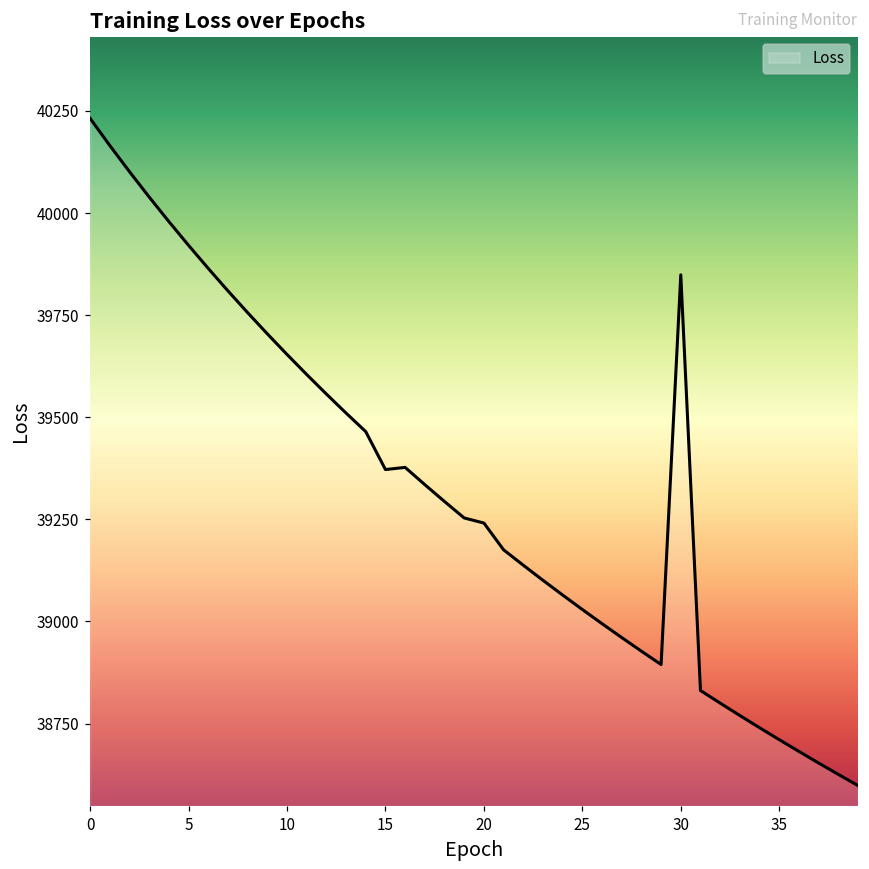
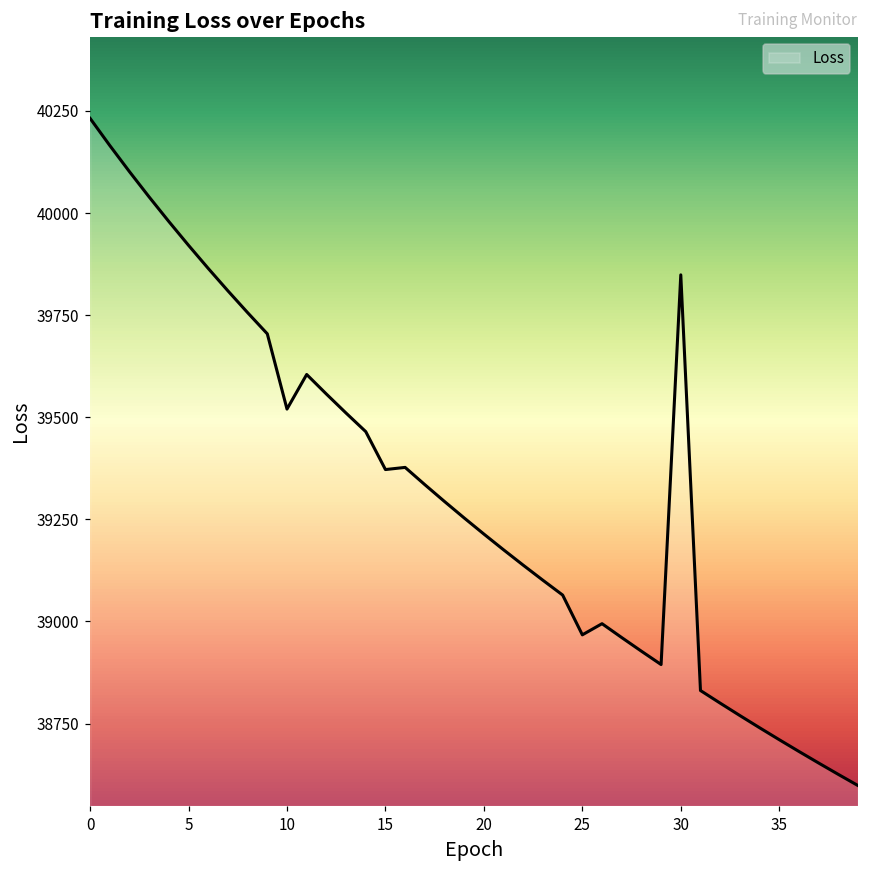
10: 39650 -> 39520
20: 39240 -> 39210
25: 39030 -> 38970
